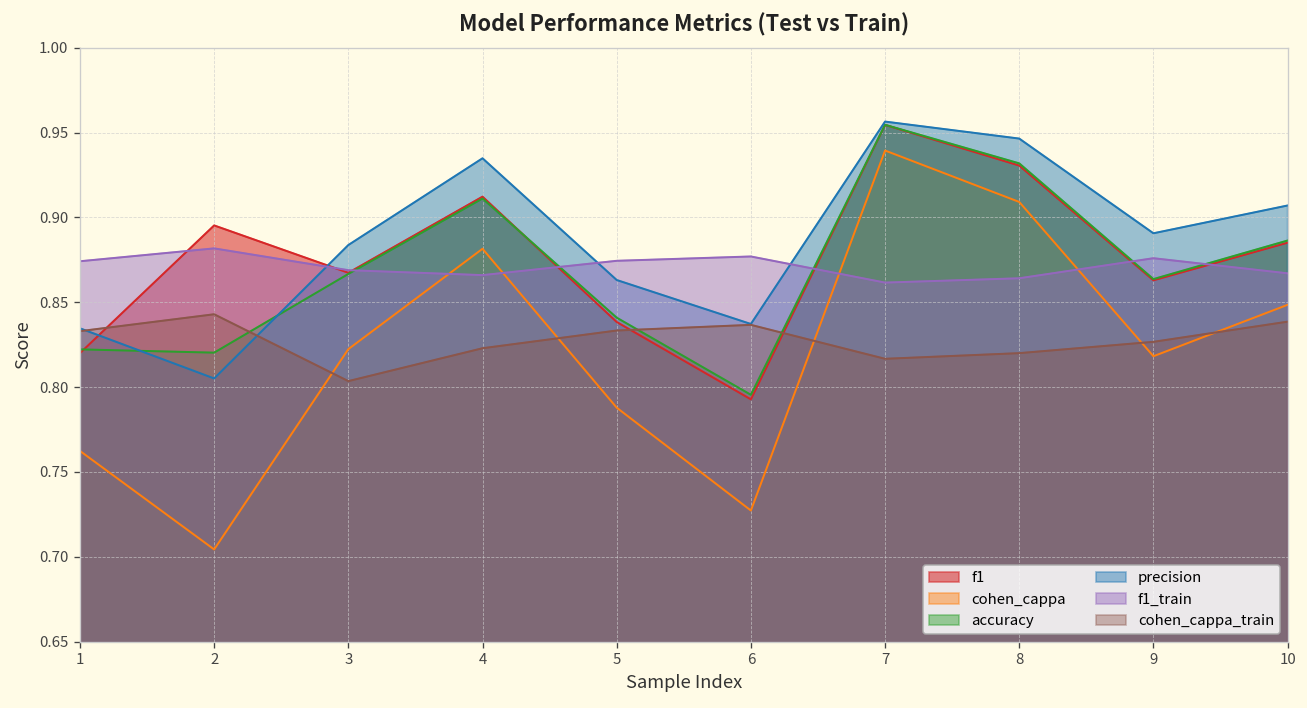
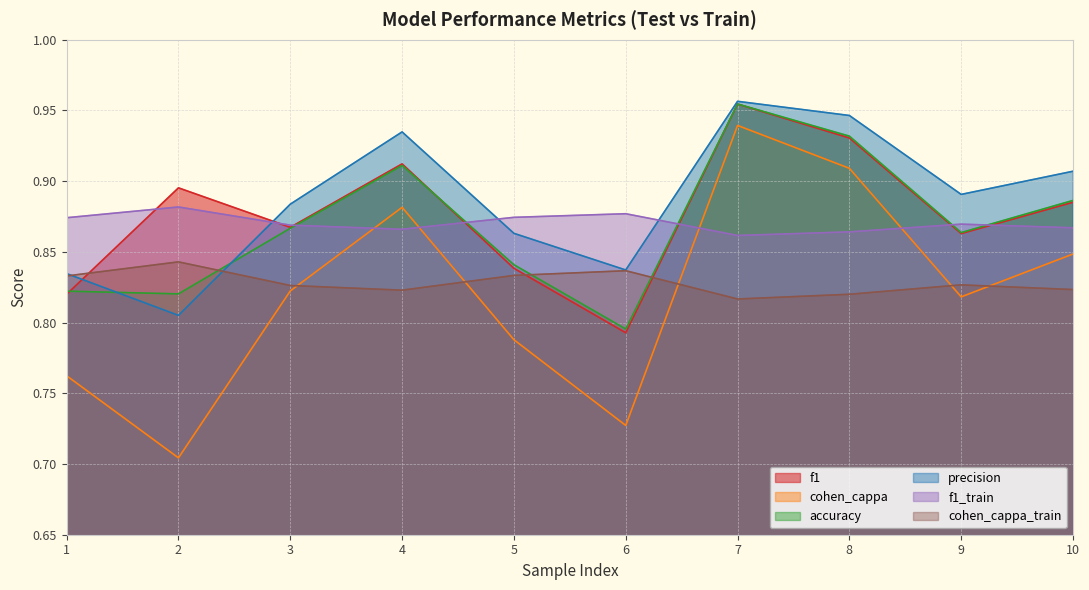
cohen_cappa_train, 3: 0.804 -> 0.826
f1_train, 9: 0.876 -> 0.870
cohen_cappa_train, 10: 0.839 -> 0.823
